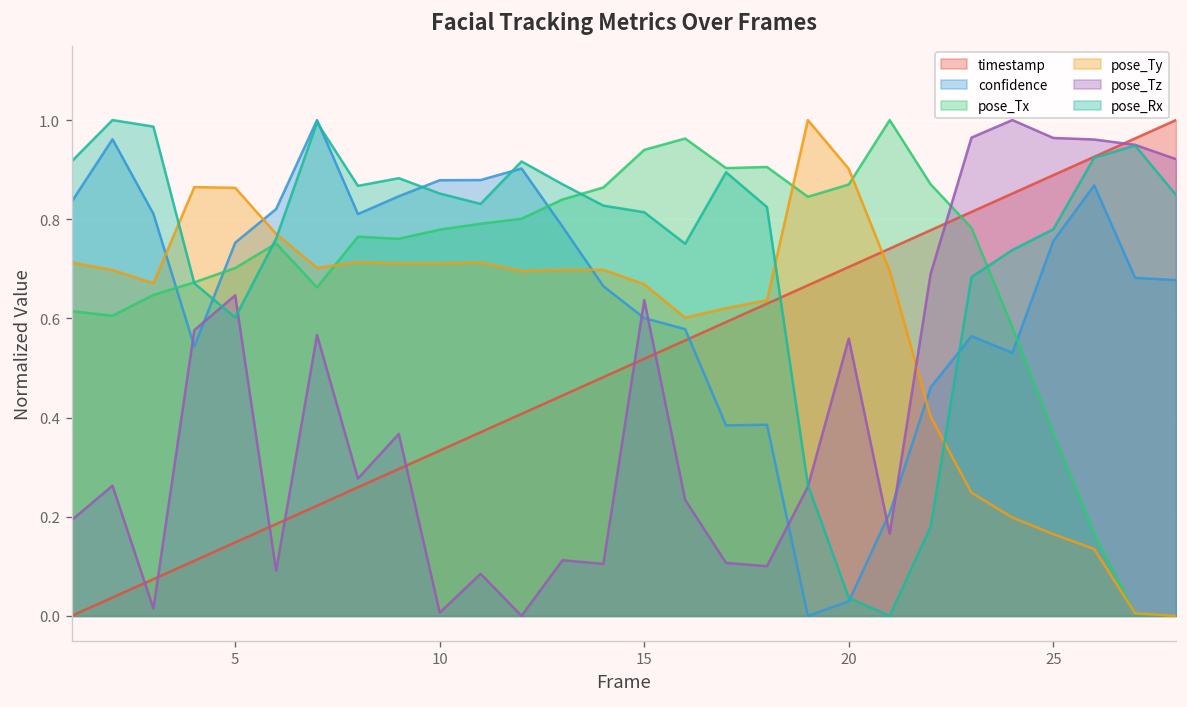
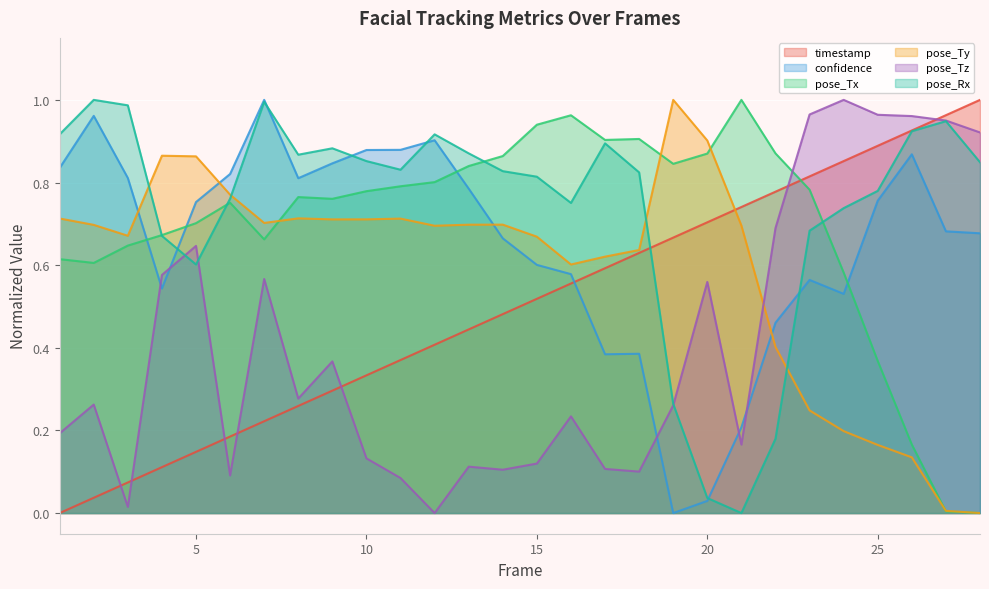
pose_Tz, 10: 0.01 -> 0.13
pose_Tz, 15: 0.64 -> 0.12
